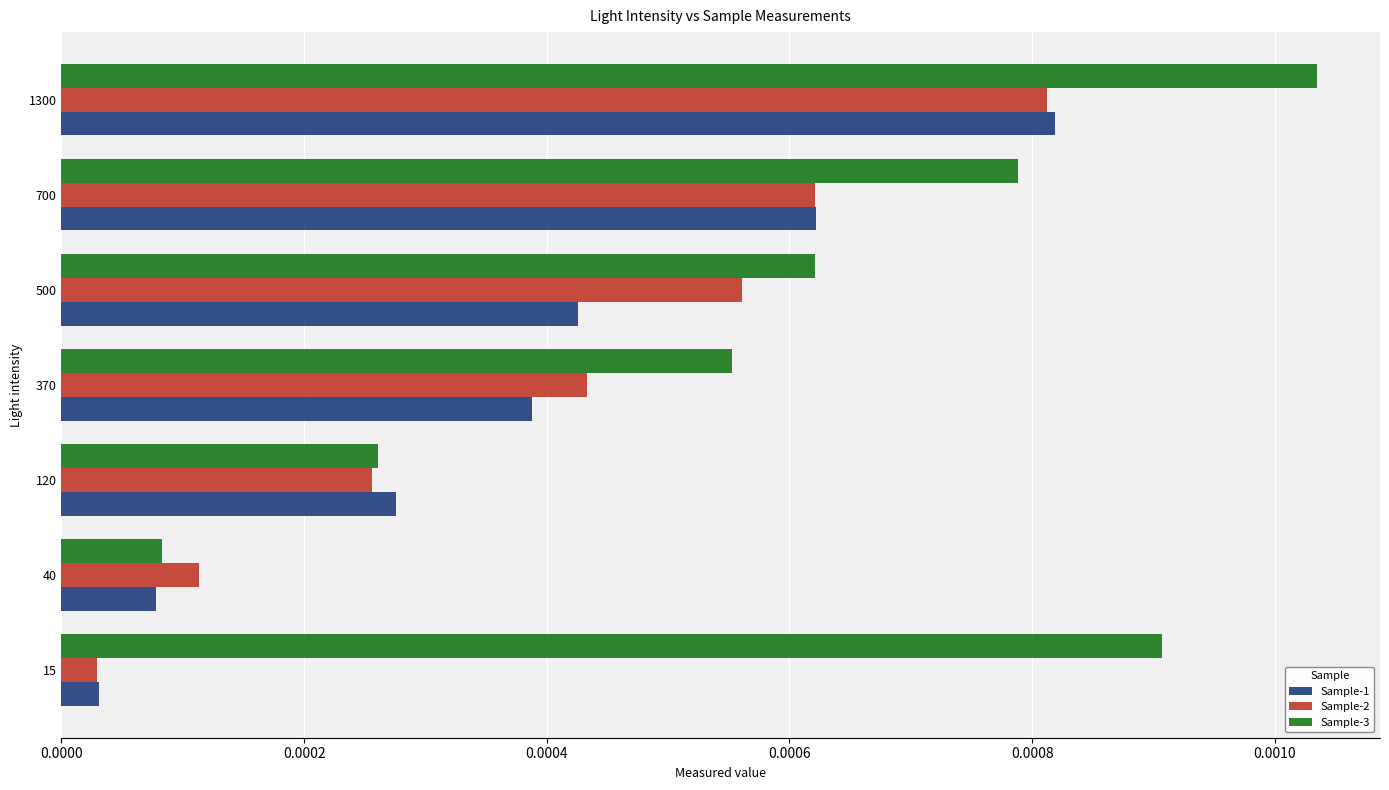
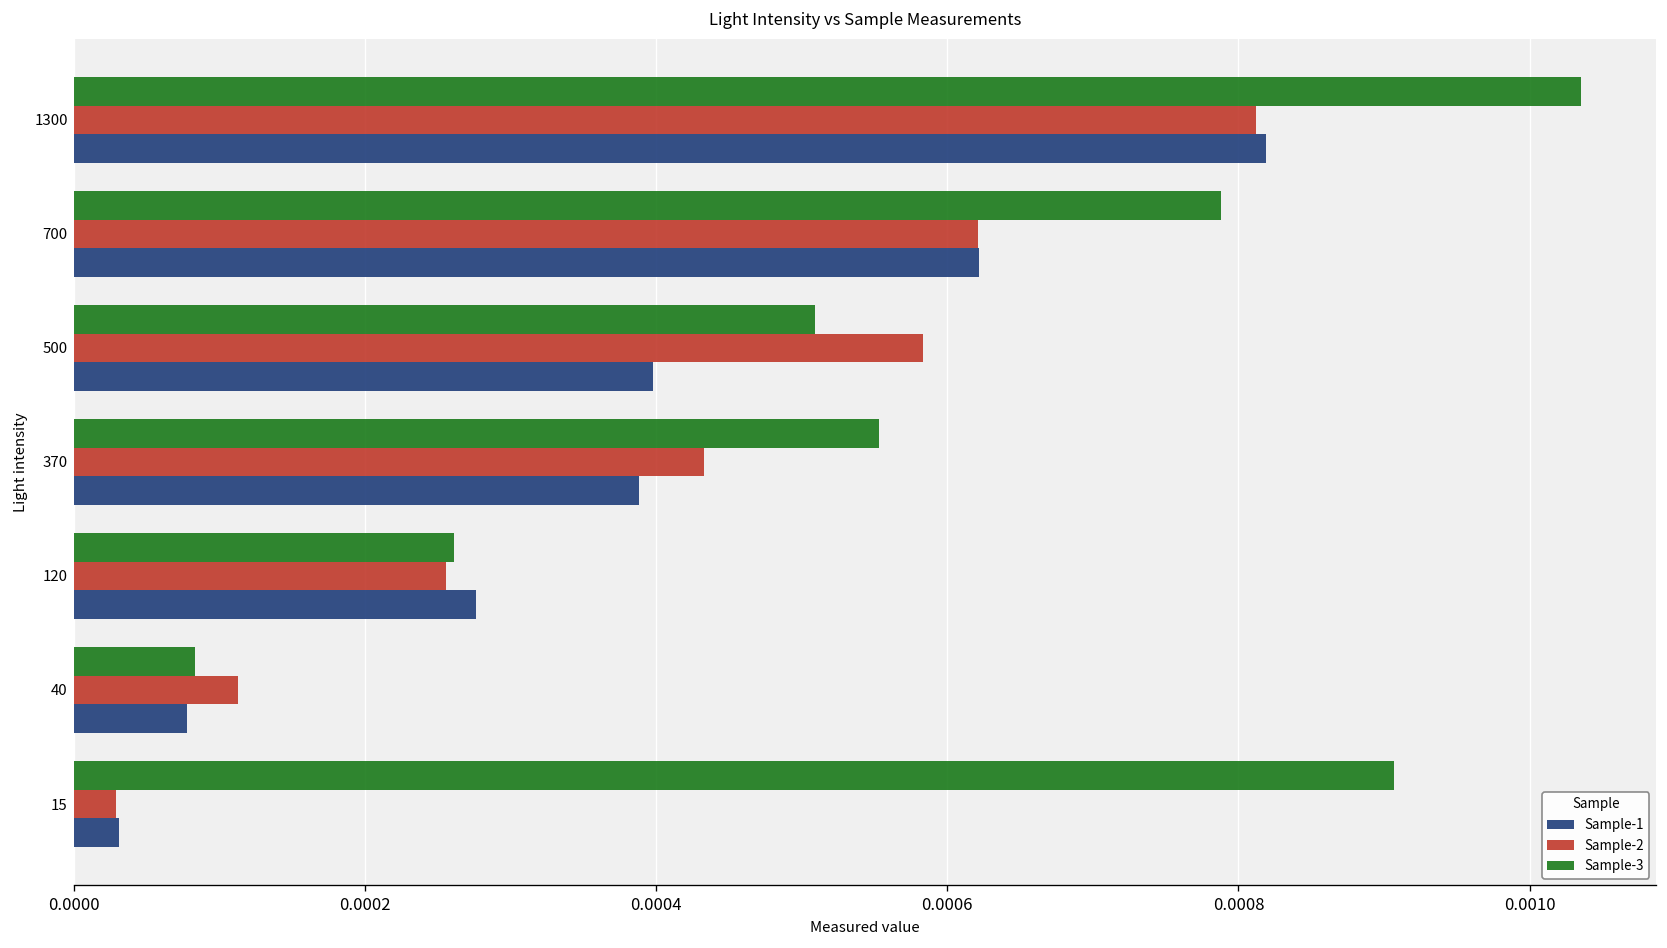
Sample-3, 500: 0.000621 -> 0.000509
Sample-2, 500: 0.000561 -> 0.000583
Sample-1, 500: 0.000426 -> 0.000398
